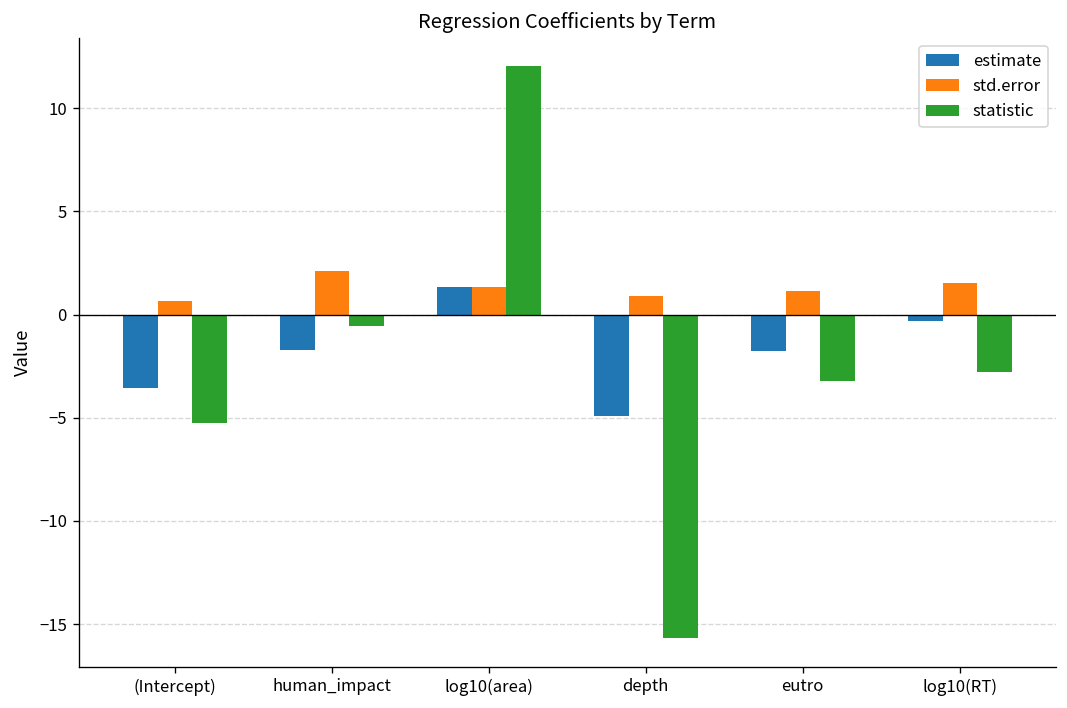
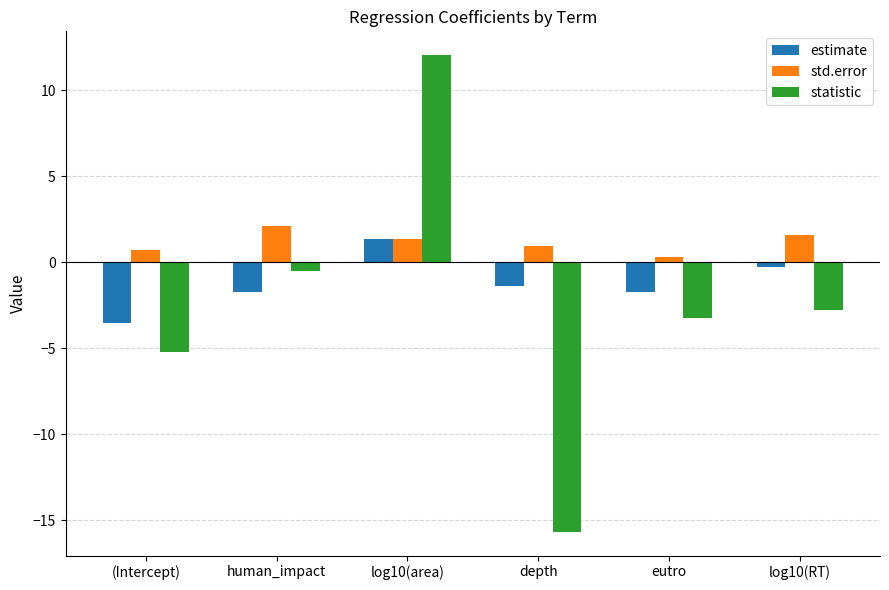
estimate, depth: -4.9 -> -1.4
std.error, eutro: 1.1 -> 0.3
